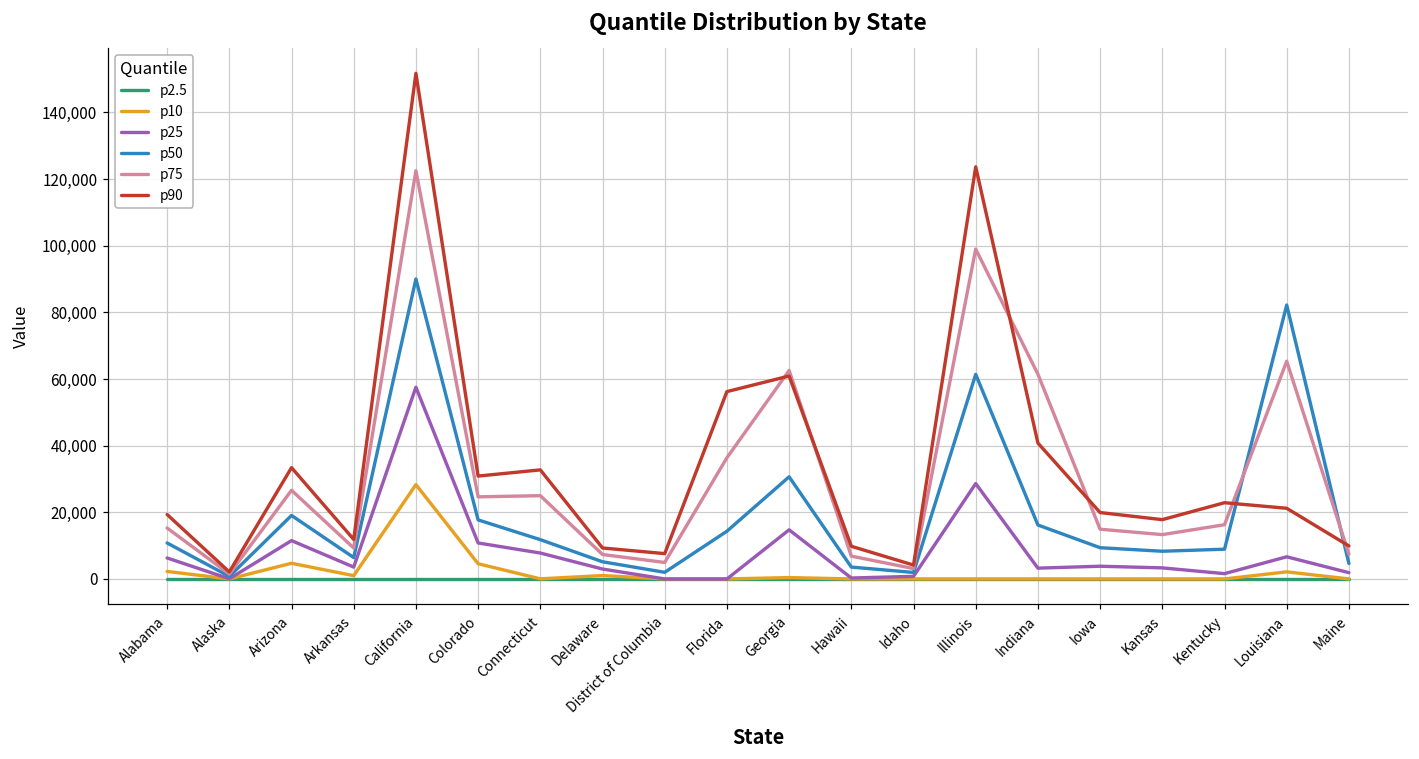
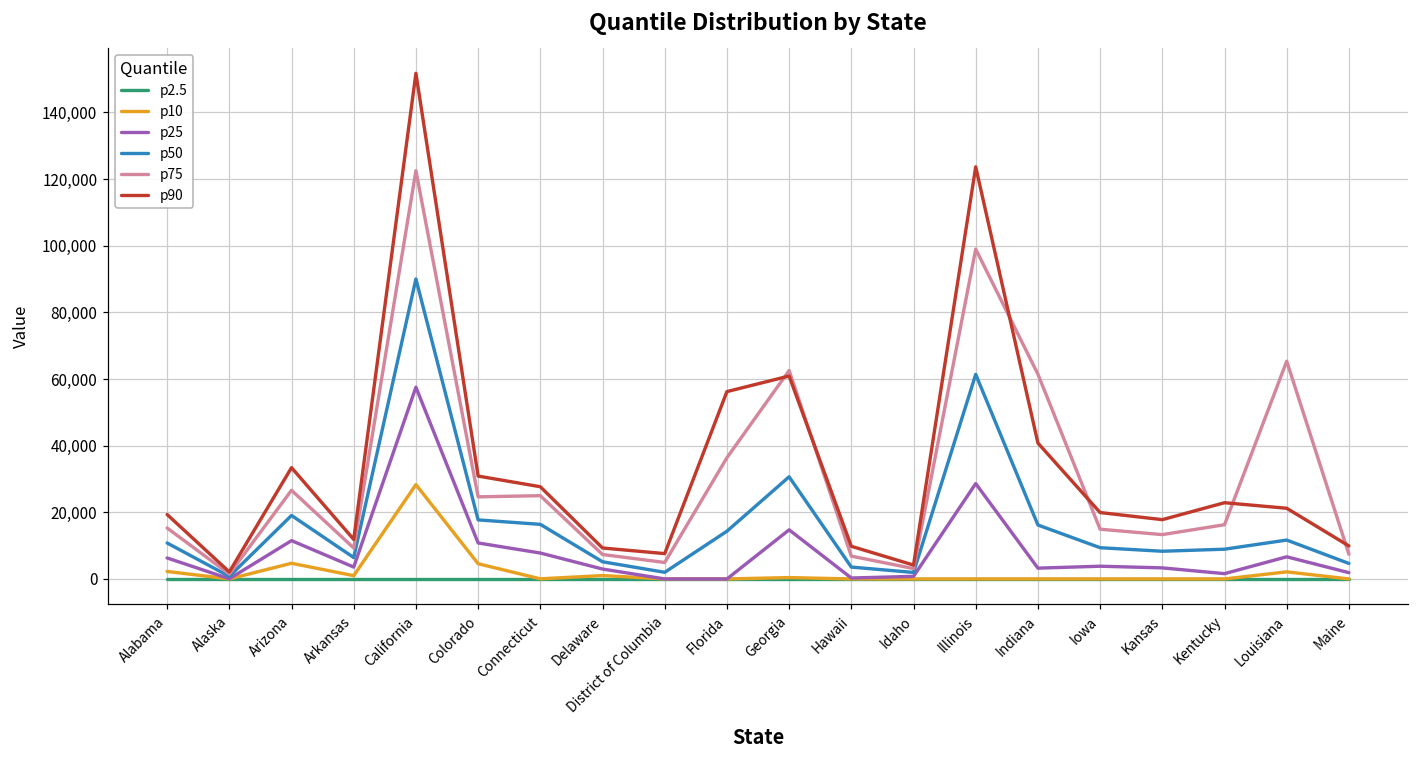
p50, Connecticut: 12,000 -> 16,000
p90, Connecticut: 33,000 -> 28,000
p50, Louisiana: 82,000 -> 12,000
